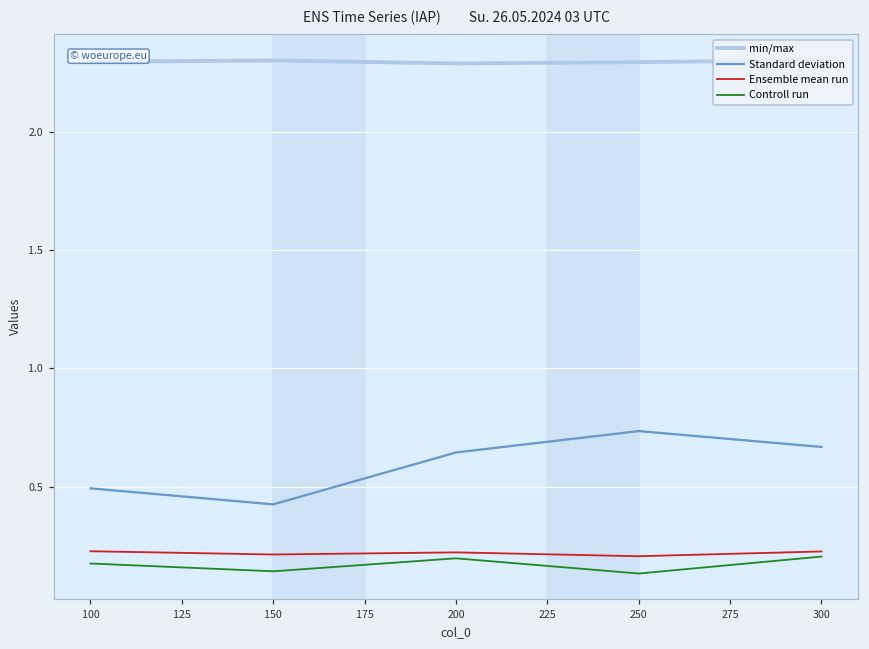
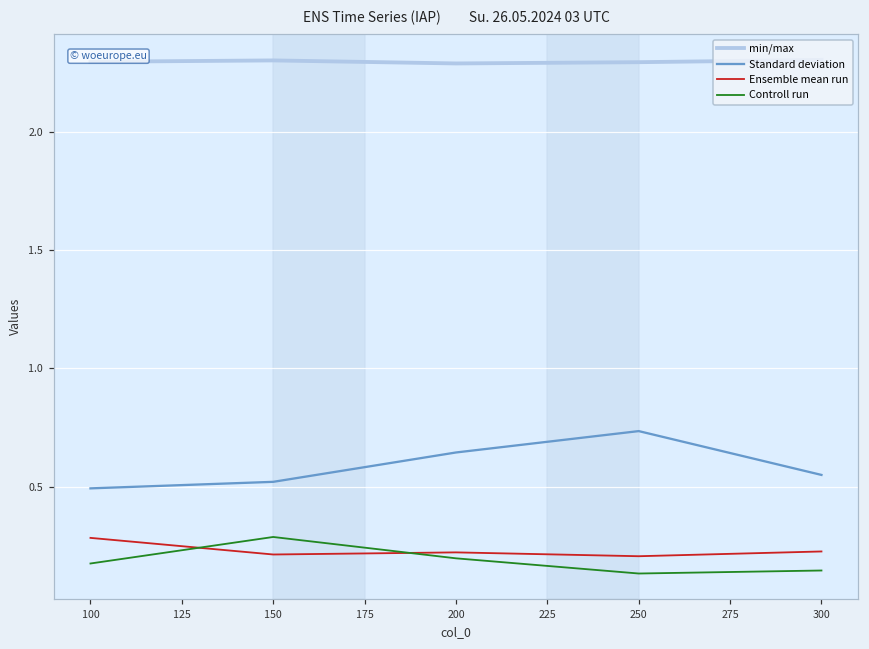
Ensemble mean run, 100: 0.23 -> 0.28
Standard deviation, 150: 0.42 -> 0.52
Controll run, 150: 0.14 -> 0.29
Standard deviation, 300: 0.67 -> 0.55
Controll run, 300: 0.20 -> 0.14
